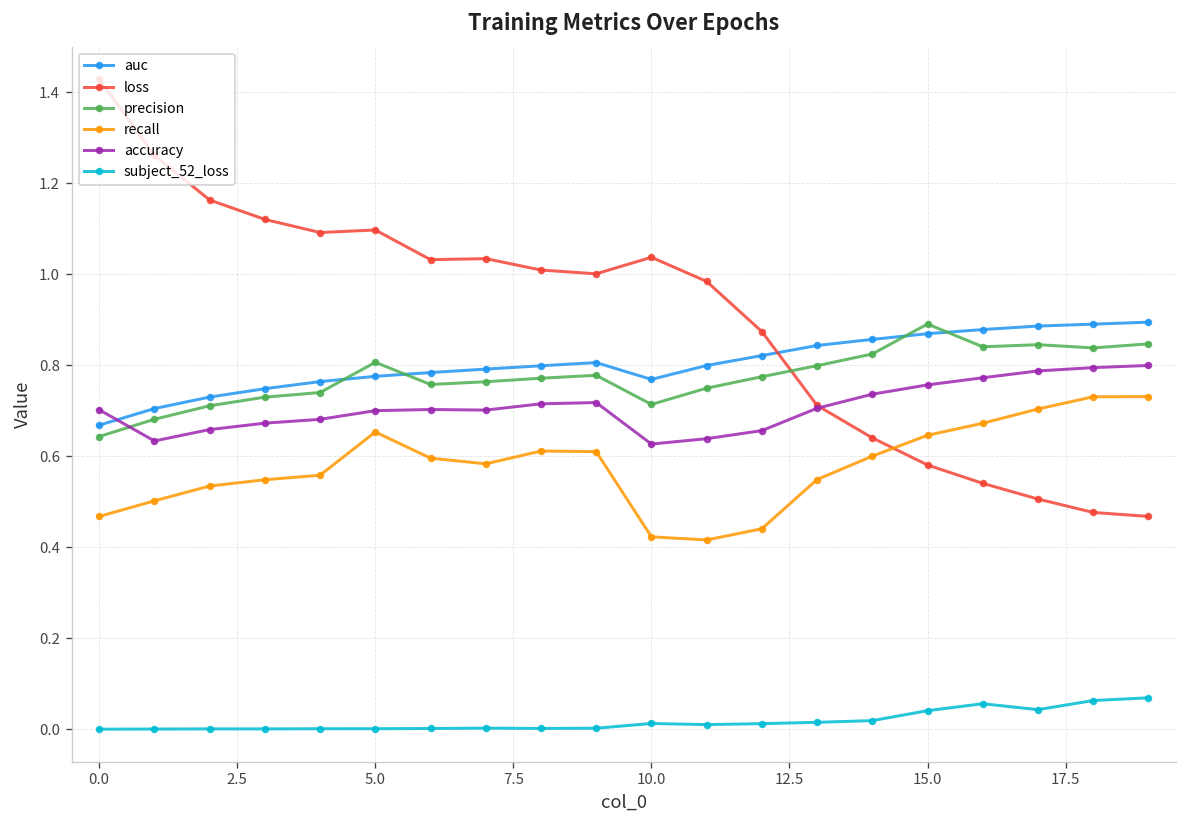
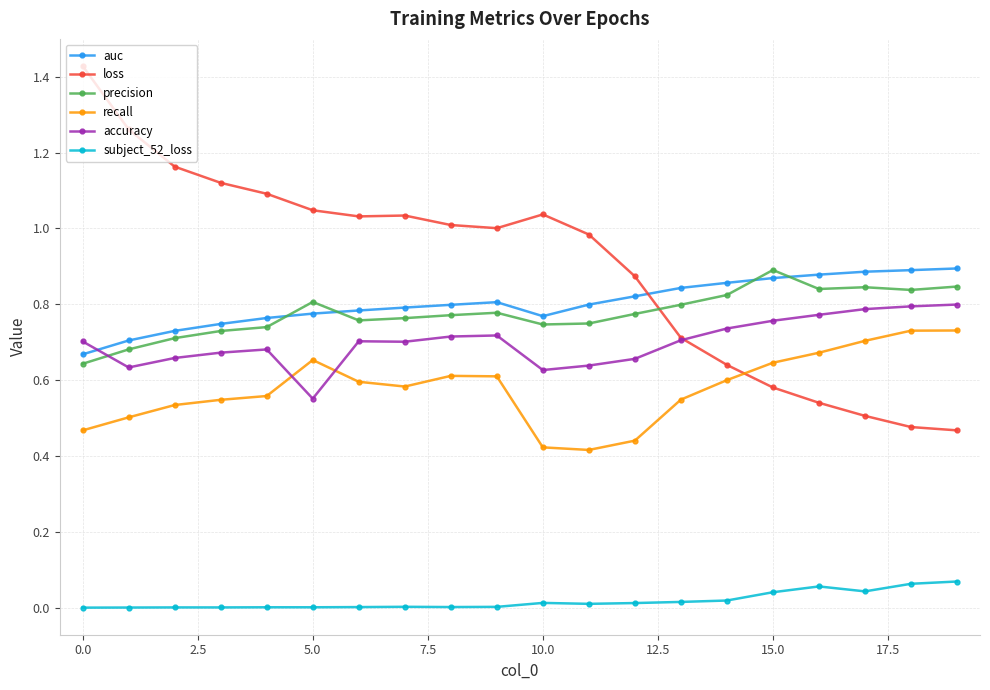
loss, 5.0: 1.10 -> 1.05
accuracy, 5.0: 0.70 -> 0.55
precision, 10.0: 0.71 -> 0.75
